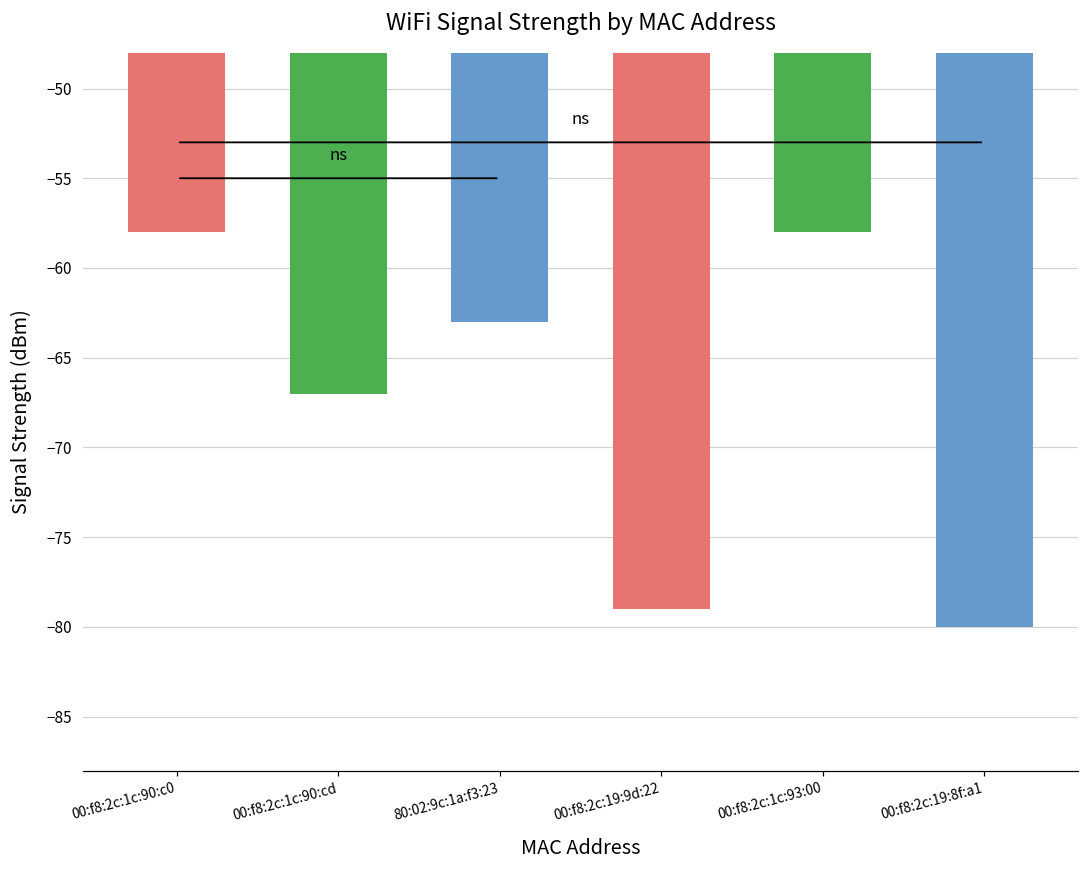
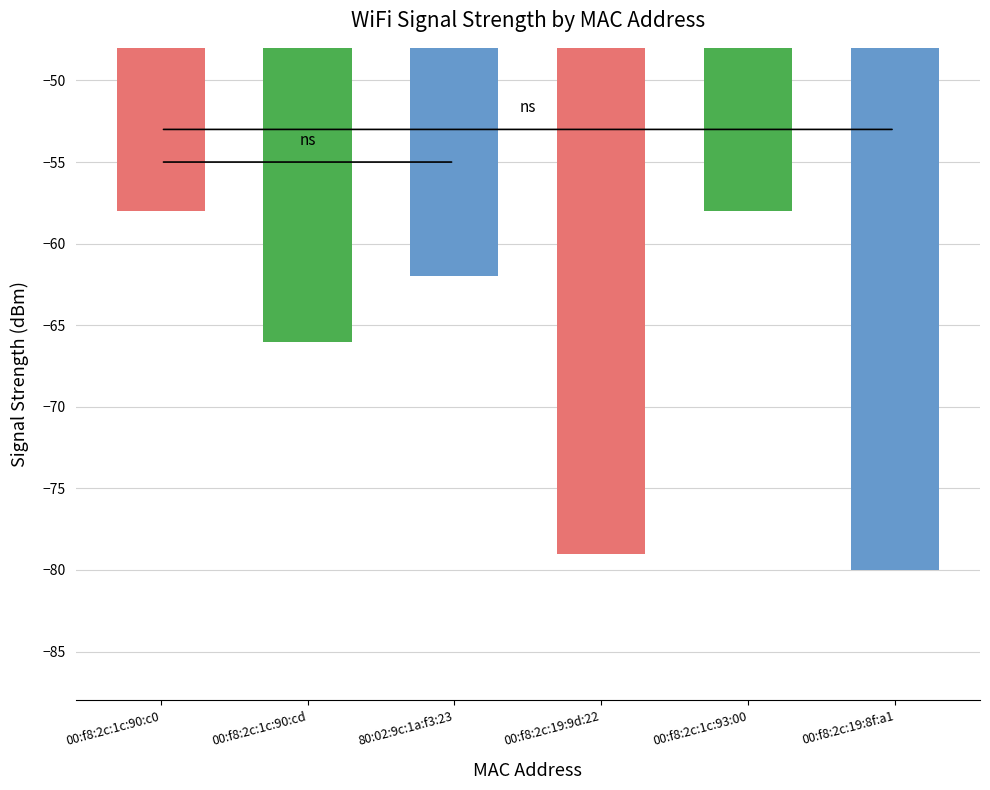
00:f8:2c:1c:90:cd: -67 -> -66
80:02:9c:1a:f3:23: -63 -> -62
